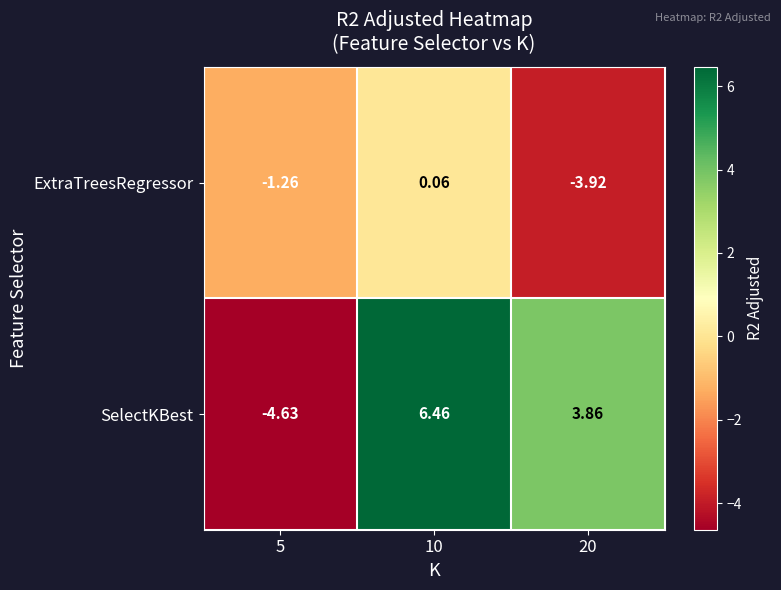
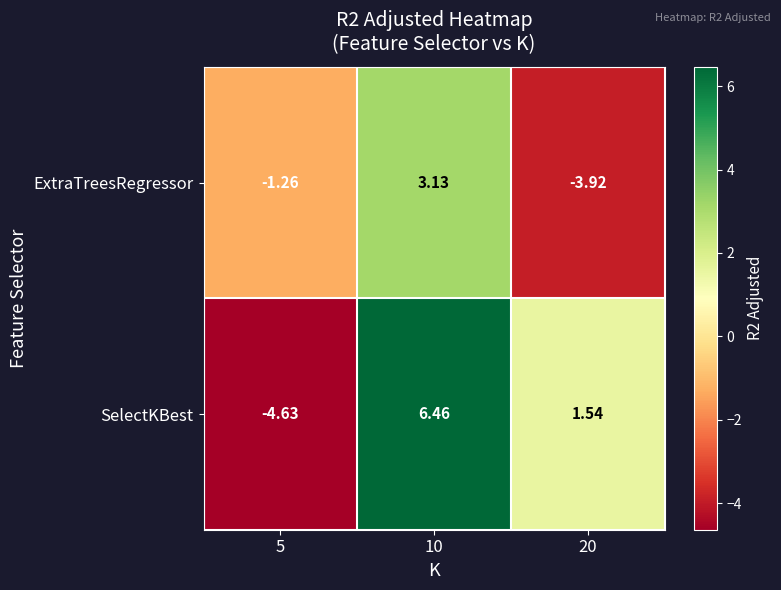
ExtraTreesRegressor, 10: 0.06 -> 3.13
SelectKBest, 20: 3.86 -> 1.54
